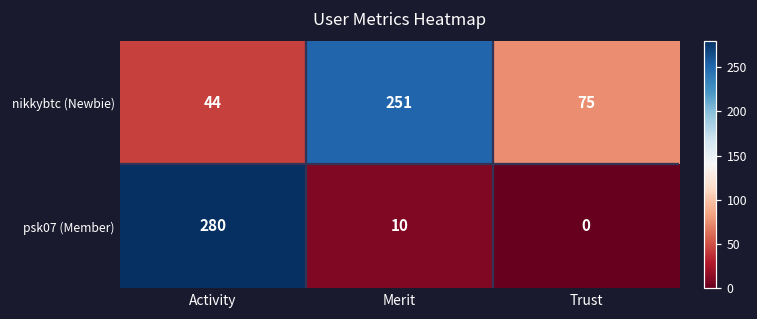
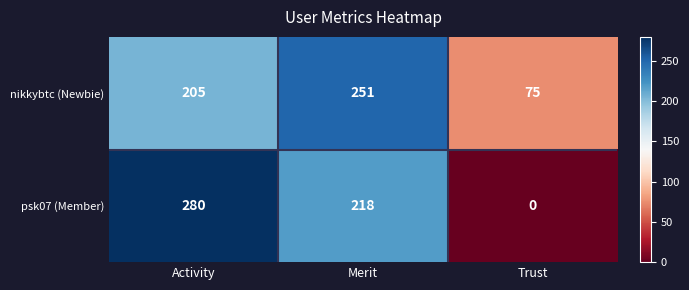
nikkybtc (Newbie), Activity: 44 -> 205
psk07 (Member), Merit: 10 -> 218
